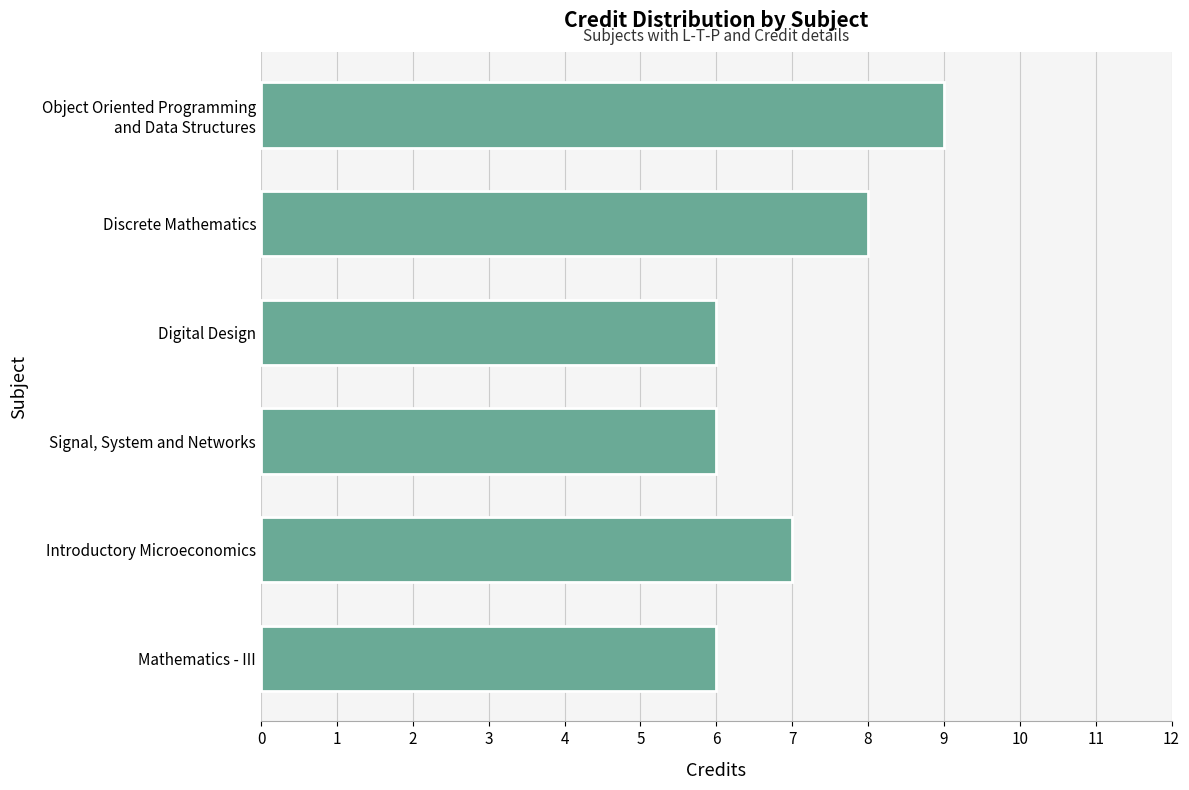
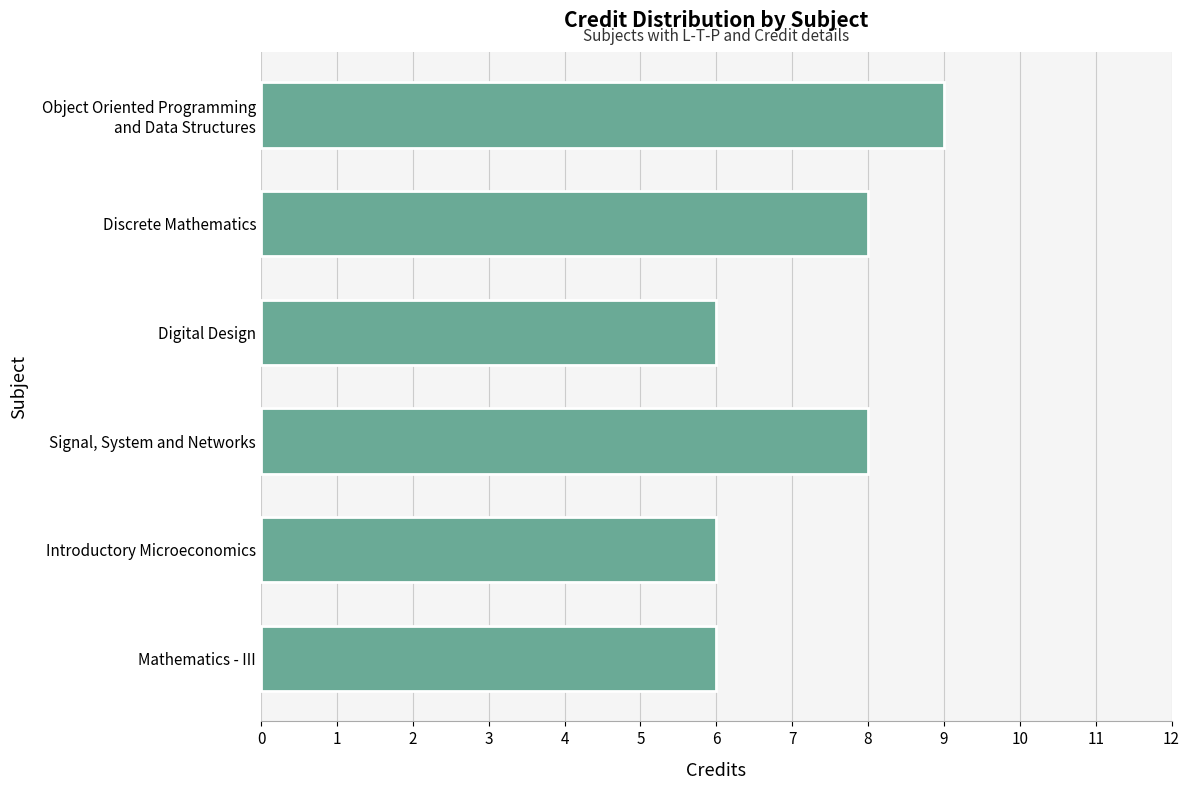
Signal, System and Networks: 6 -> 8
Introductory Microeconomics: 7 -> 6
